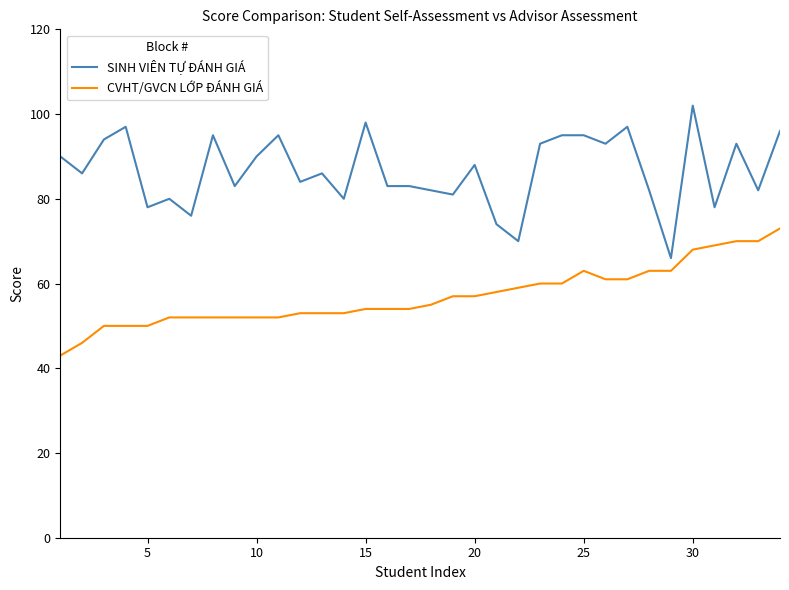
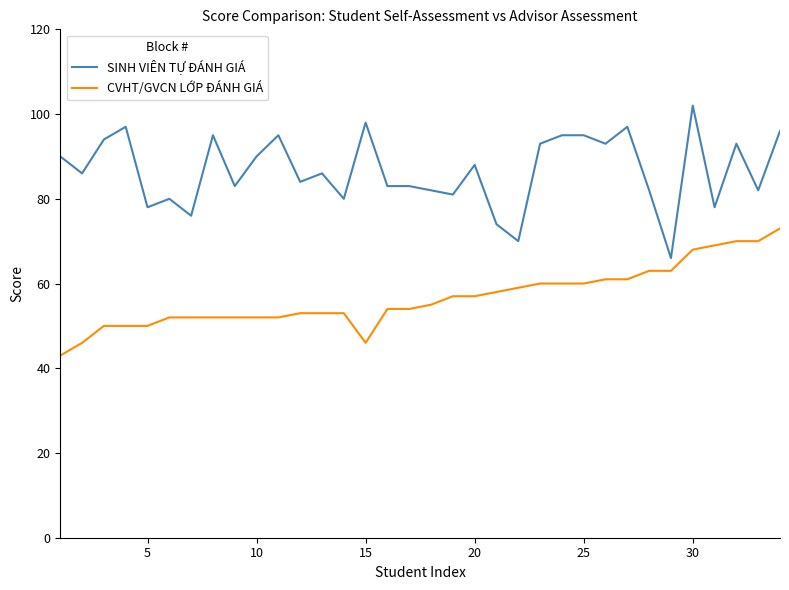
CVHT/GVCN LỚP ĐÁNH GIÁ, 15: 54 -> 46
CVHT/GVCN LỚP ĐÁNH GIÁ, 25: 63 -> 60
